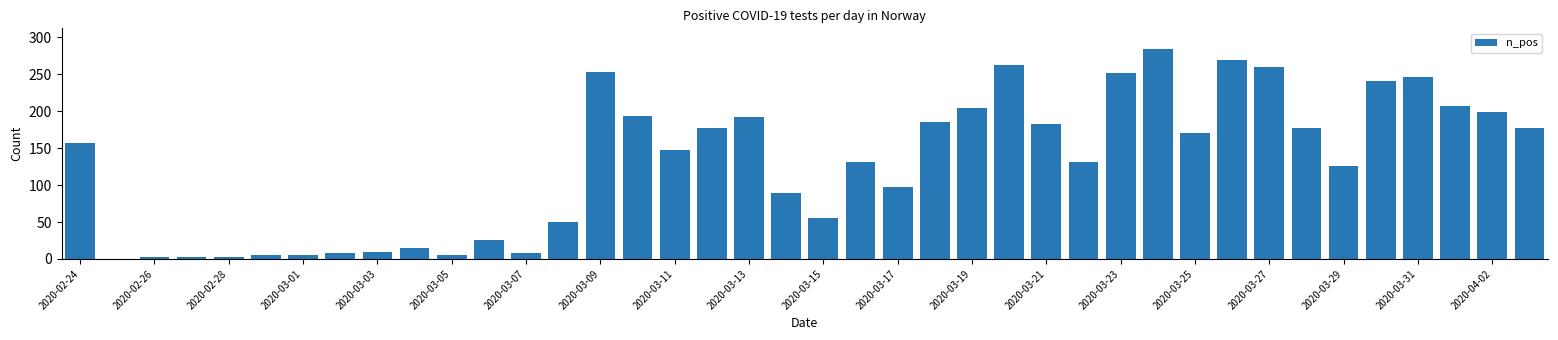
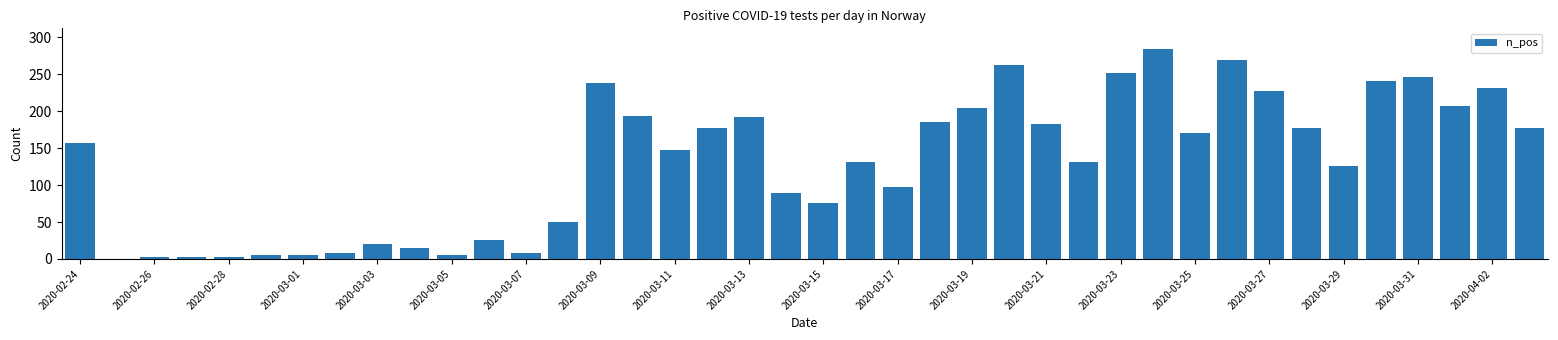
2020-03-03: 10 -> 20
2020-03-09: 250 -> 240
2020-03-15: 60 -> 80
2020-03-27: 260 -> 230
2020-04-02: 200 -> 230
